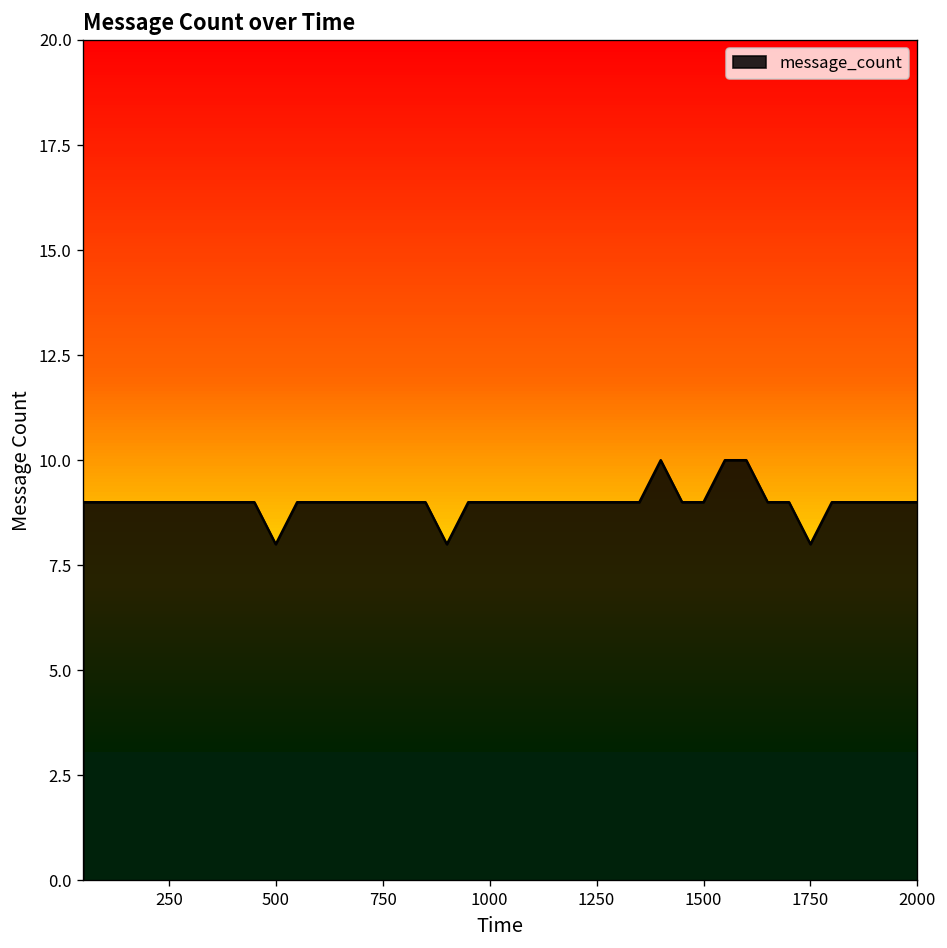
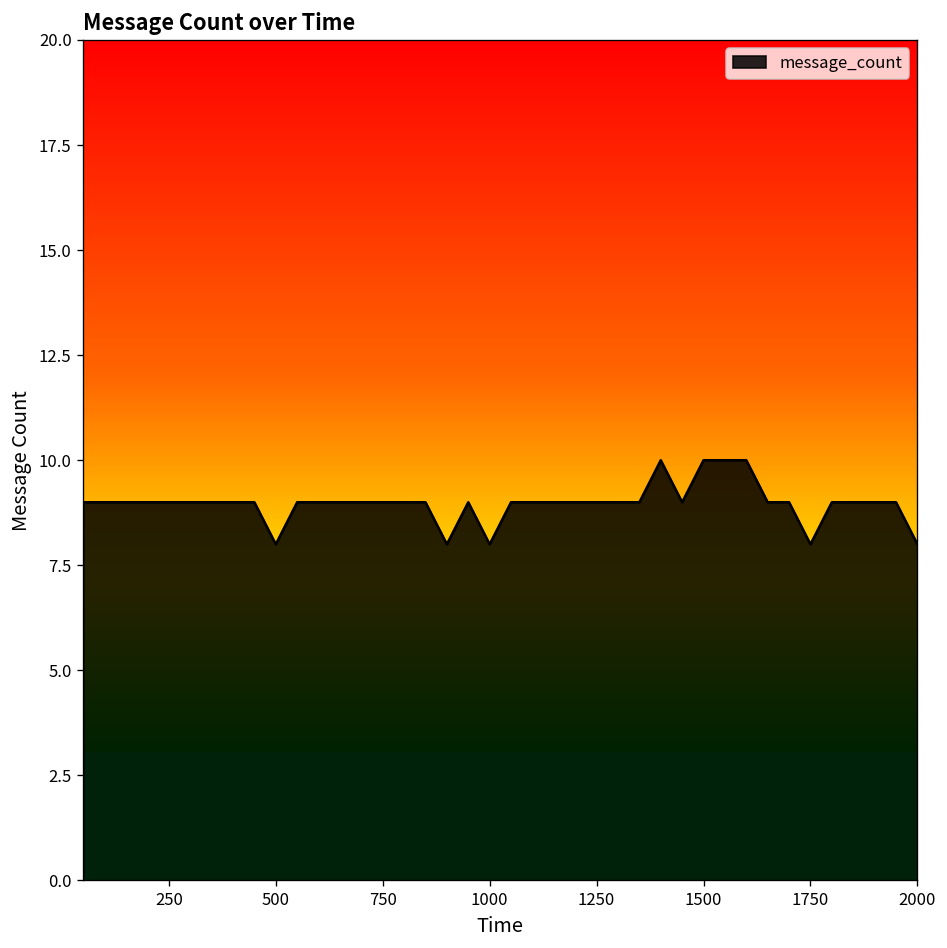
1000: 9 -> 8
1500: 9 -> 10
2000: 9 -> 8
